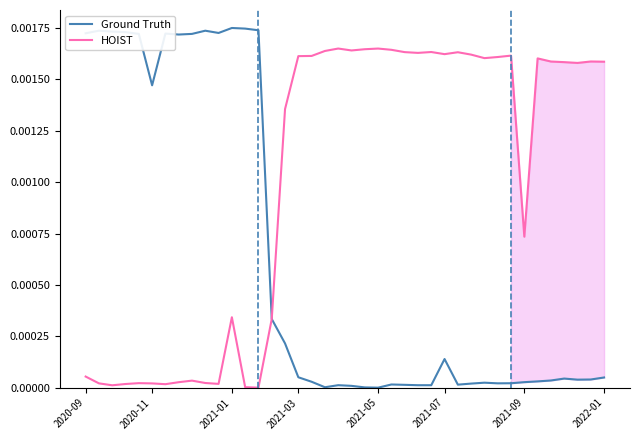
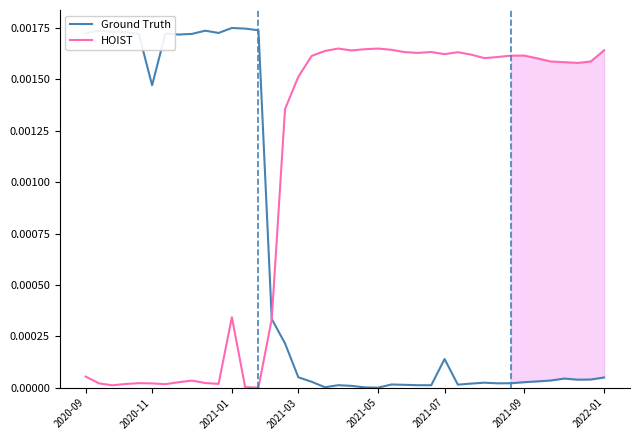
HOIST, 2021-03: 0.00161 -> 0.00151
HOIST, 2021-09: 0.00073 -> 0.00162
HOIST, 2022-01: 0.00159 -> 0.00164
